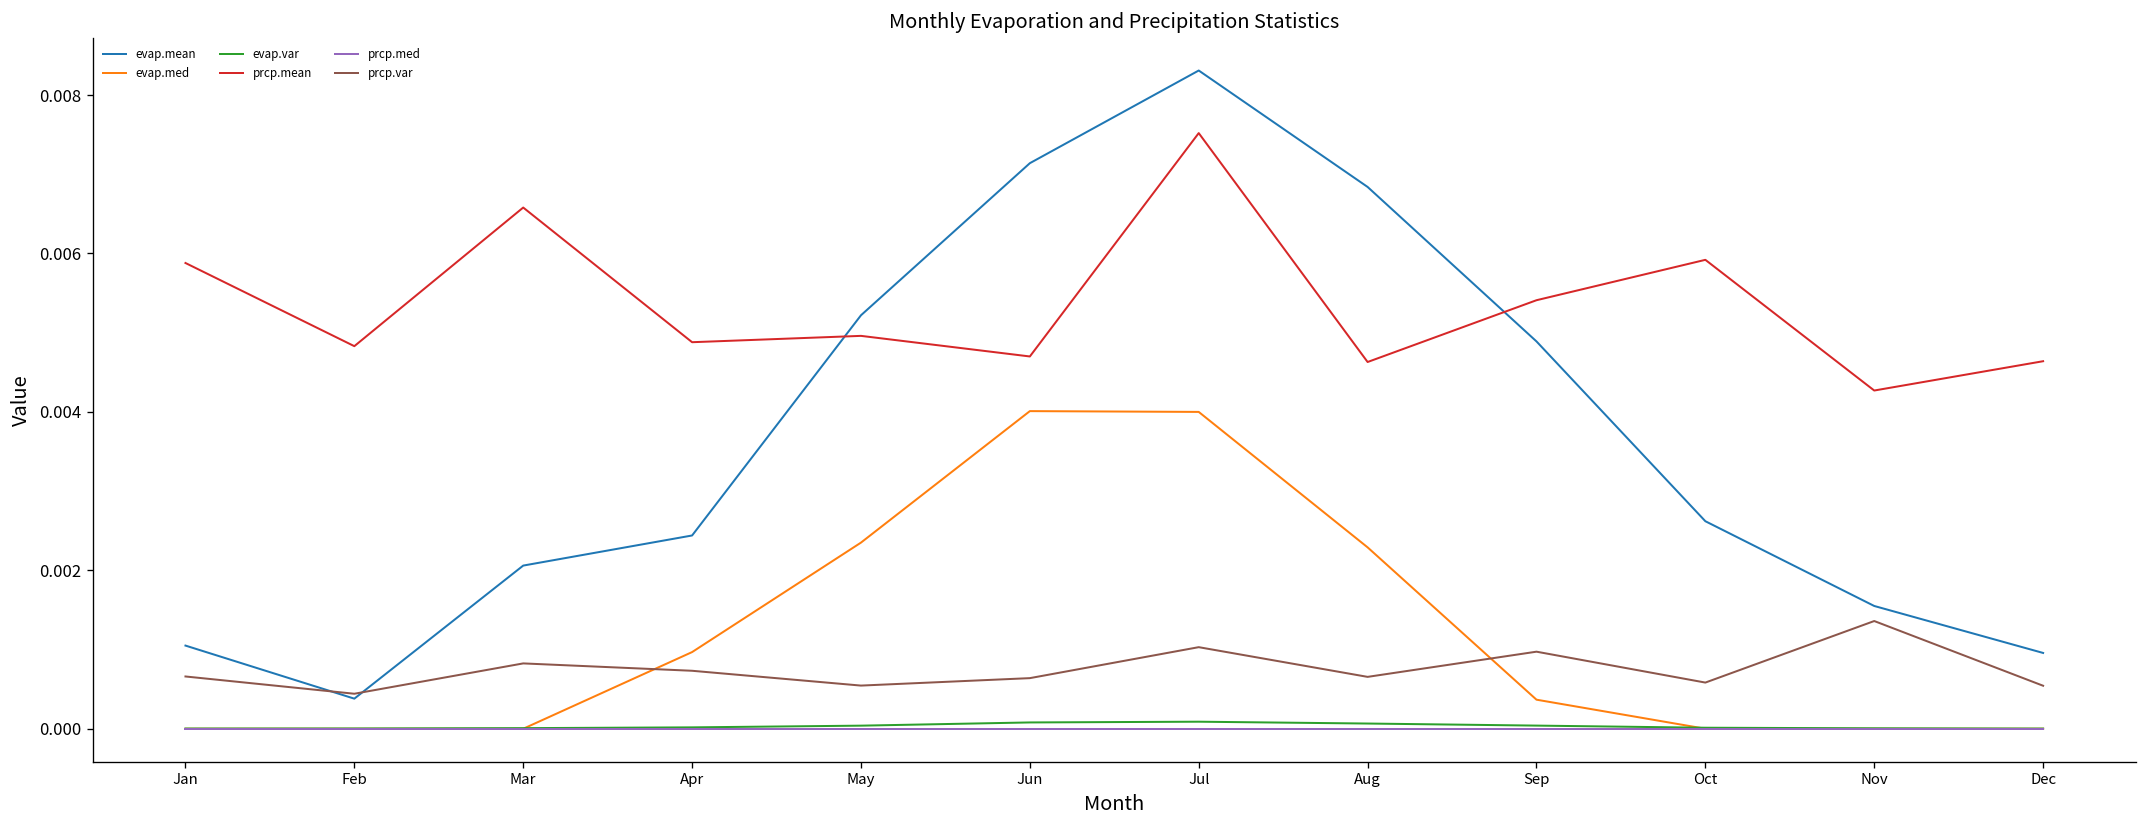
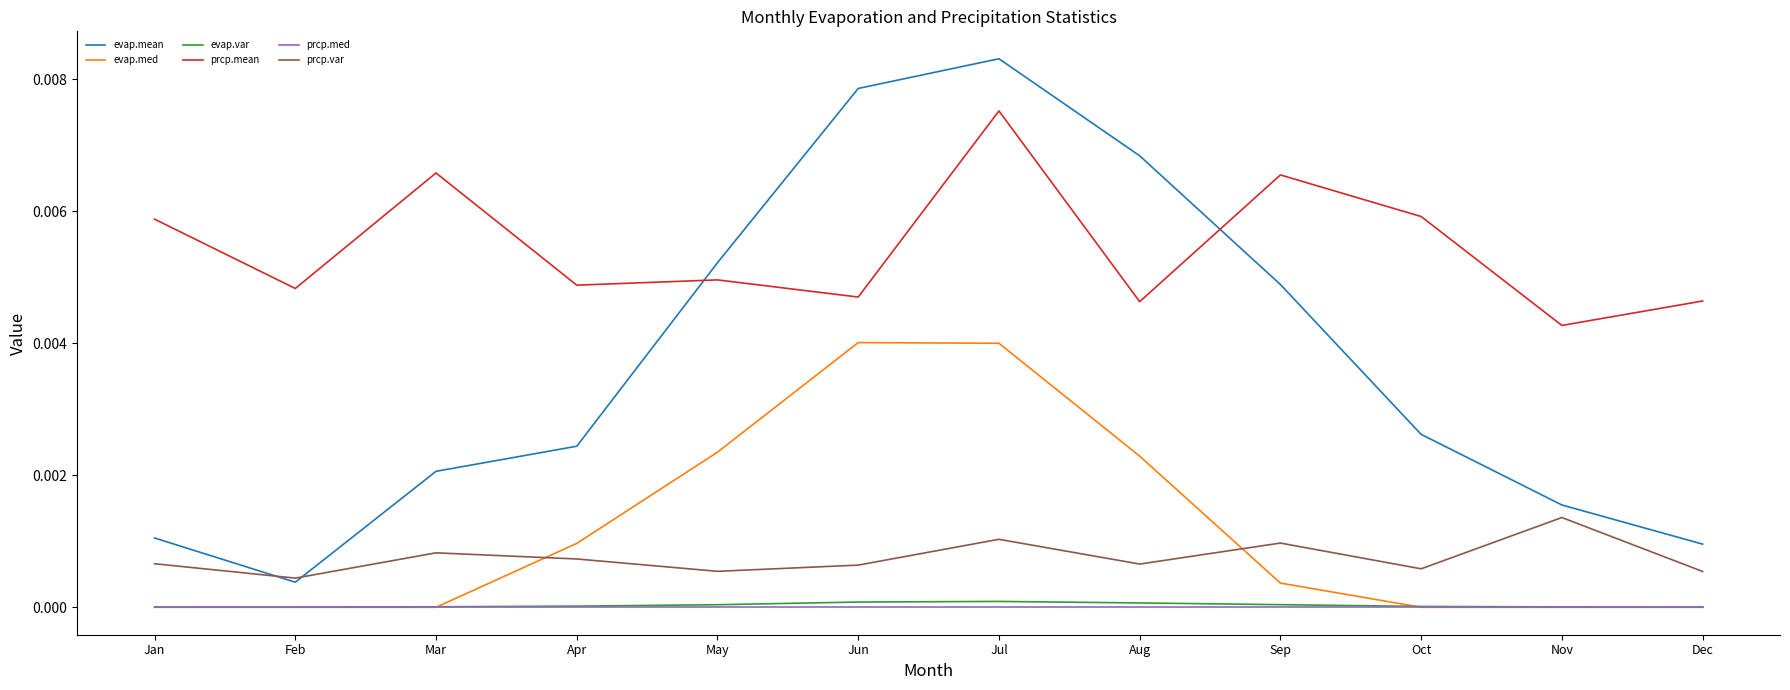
evap.mean, Jun: 0.0071 -> 0.0079
prcp.mean, Sep: 0.0054 -> 0.0066
